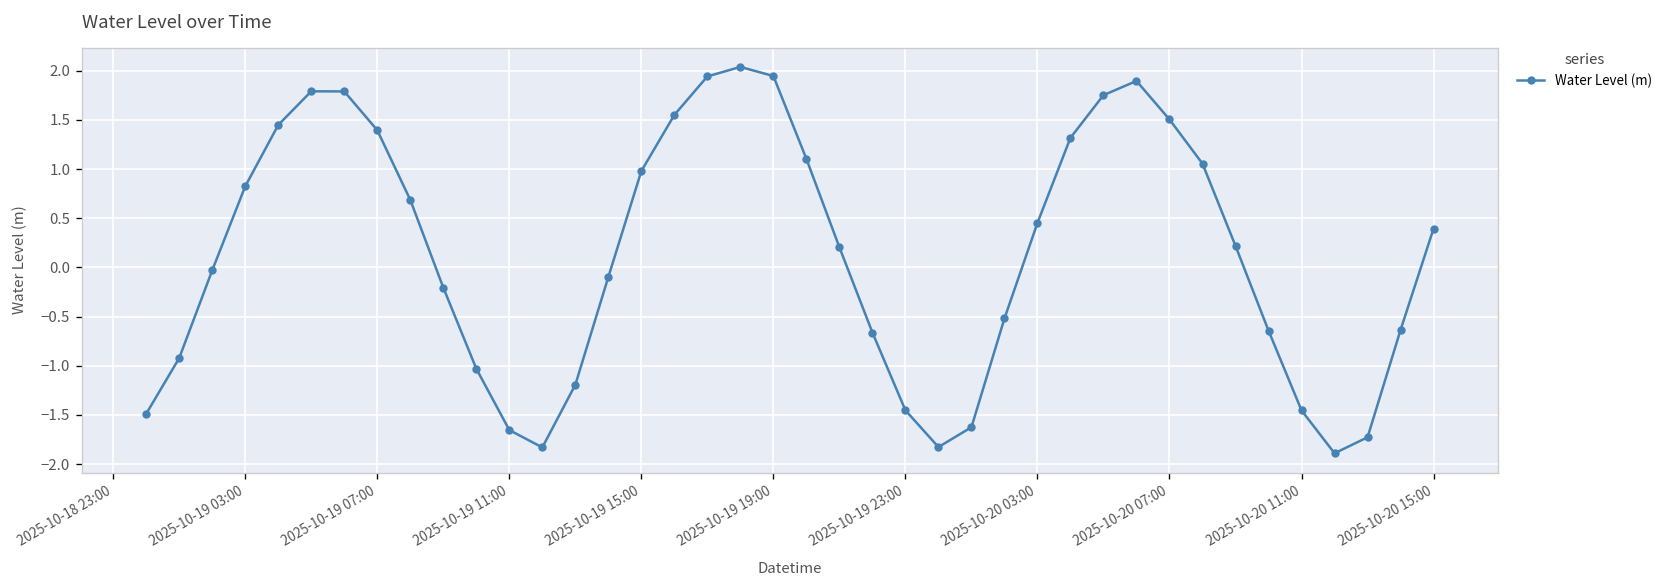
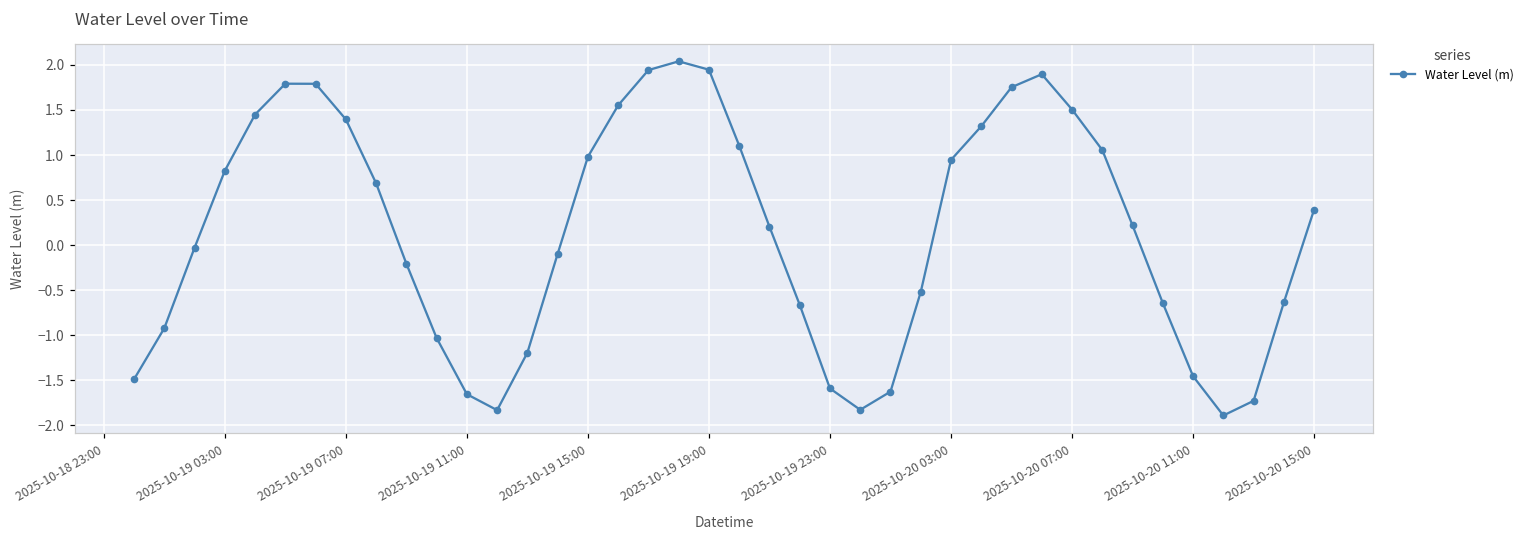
2025-10-19 23:00: -1.5 -> -1.6
2025-10-20 03:00: 0.5 -> 0.9
